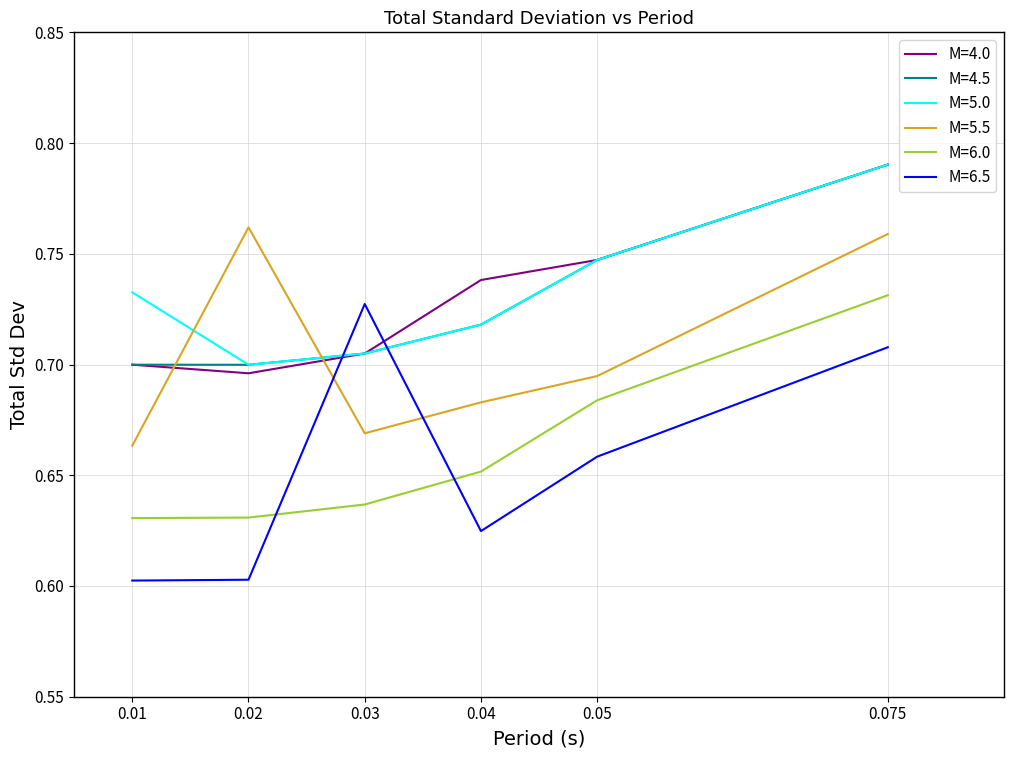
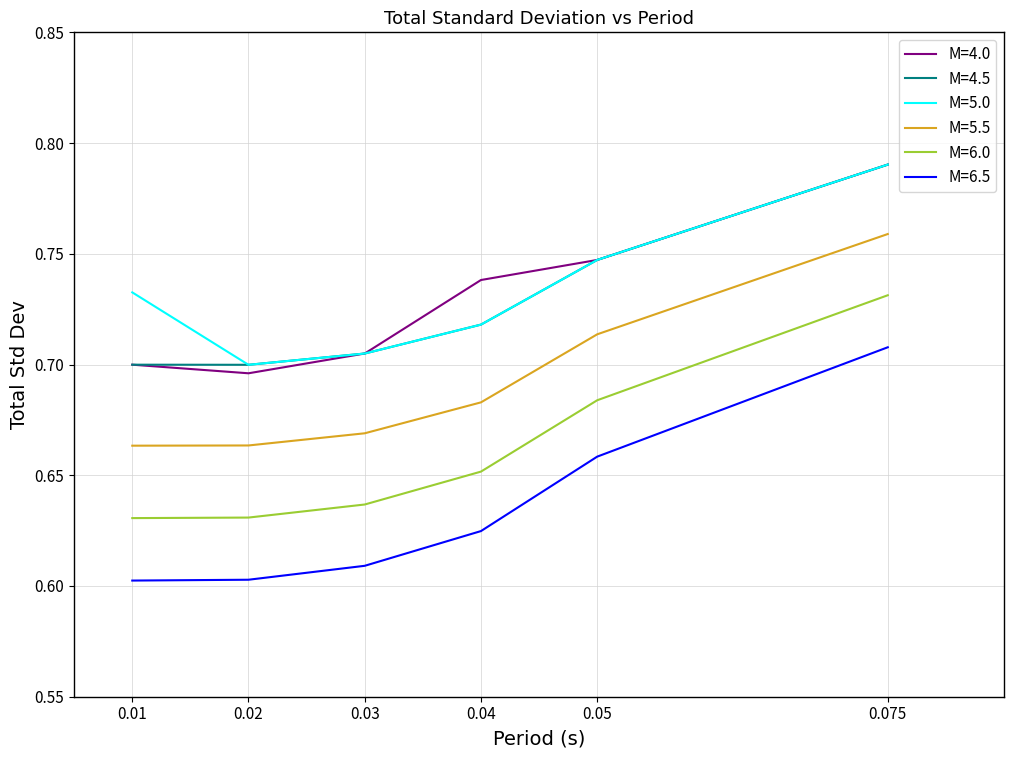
M=5.5, 0.02: 0.762 -> 0.663
M=6.5, 0.03: 0.727 -> 0.609
M=5.5, 0.05: 0.695 -> 0.714
